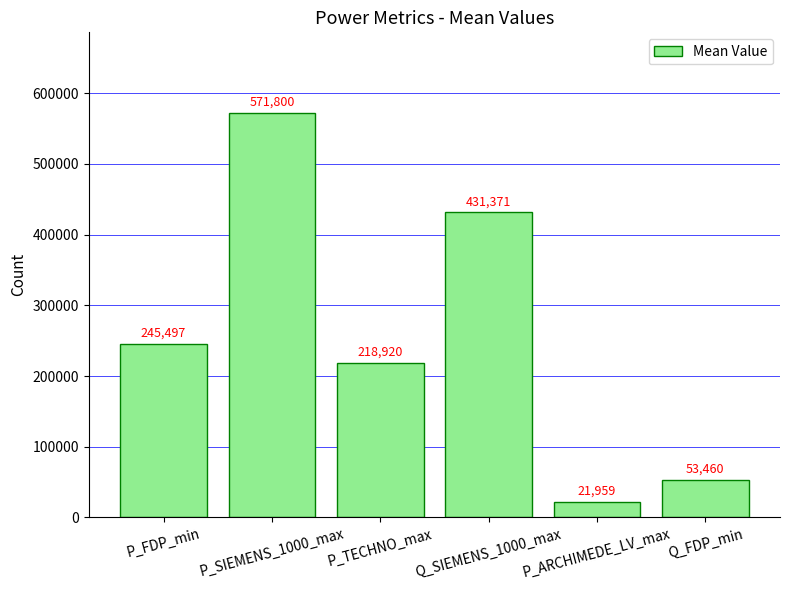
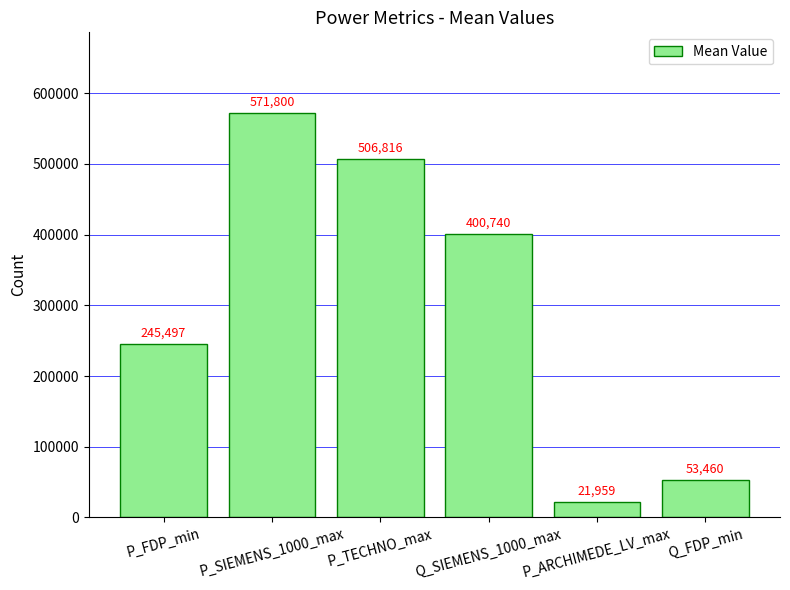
P_TECHNO_max: 218,920 -> 506,816
Q_SIEMENS_1000_max: 431,371 -> 400,740
